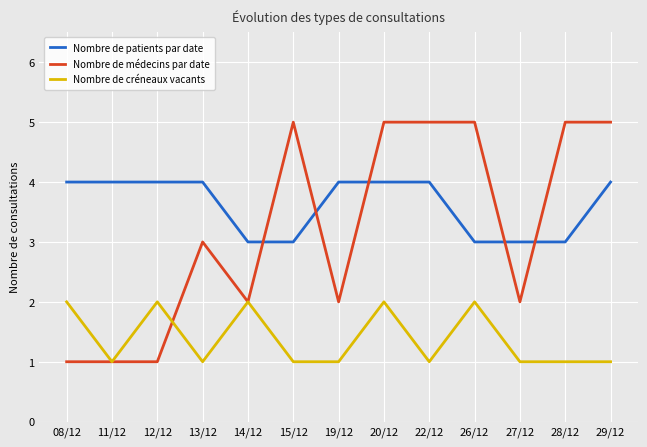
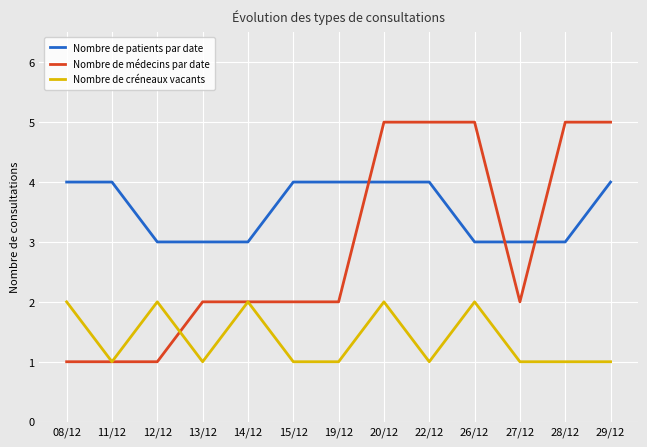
Nombre de patients par date, 12/12: 4 -> 3
Nombre de patients par date, 13/12: 4 -> 3
Nombre de médecins par date, 13/12: 3 -> 2
Nombre de patients par date, 15/12: 3 -> 4
Nombre de médecins par date, 15/12: 5 -> 2
